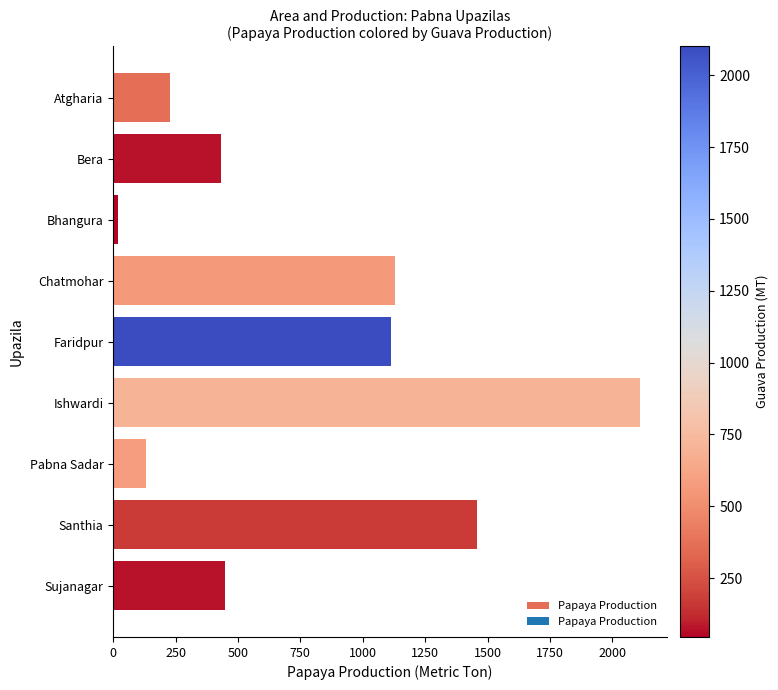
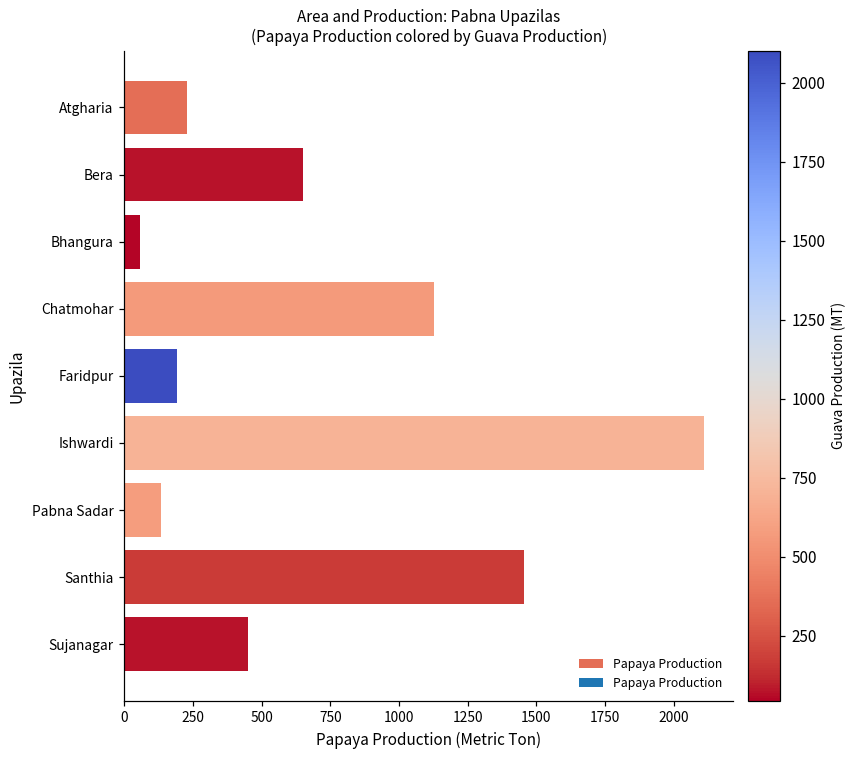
Bera: 430 -> 650
Bhangura: 20 -> 60
Faridpur: 1110 -> 190
